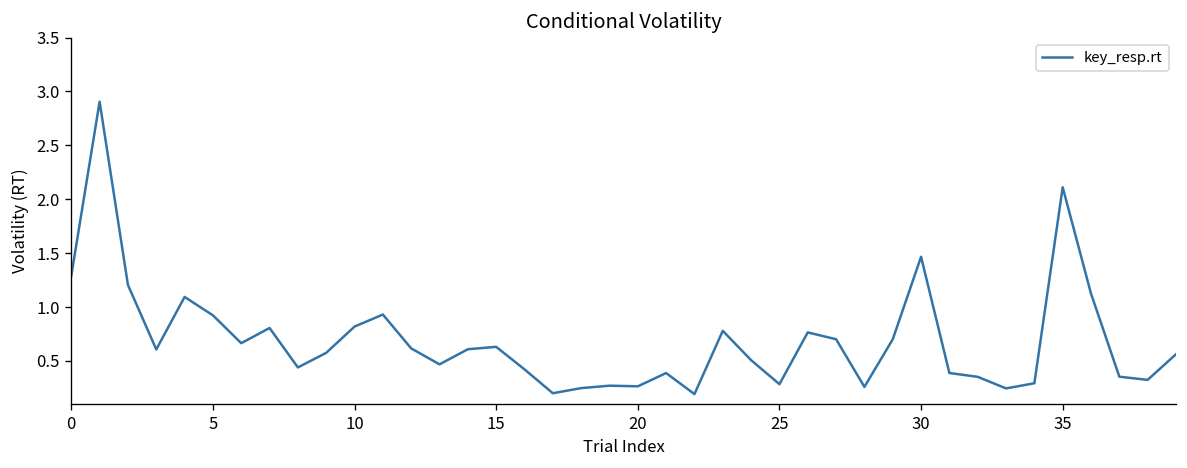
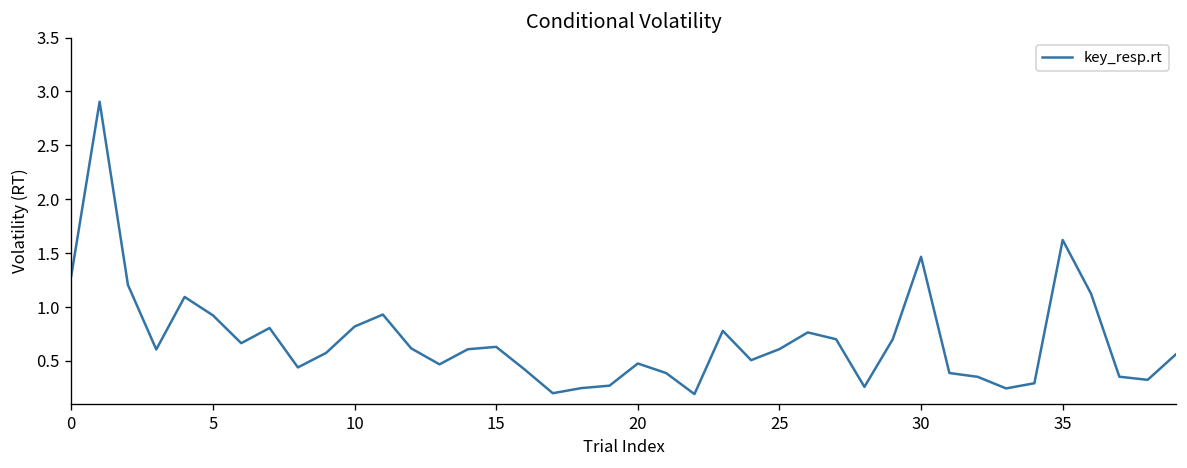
20: 0.3 -> 0.5
25: 0.3 -> 0.6
35: 2.1 -> 1.6
